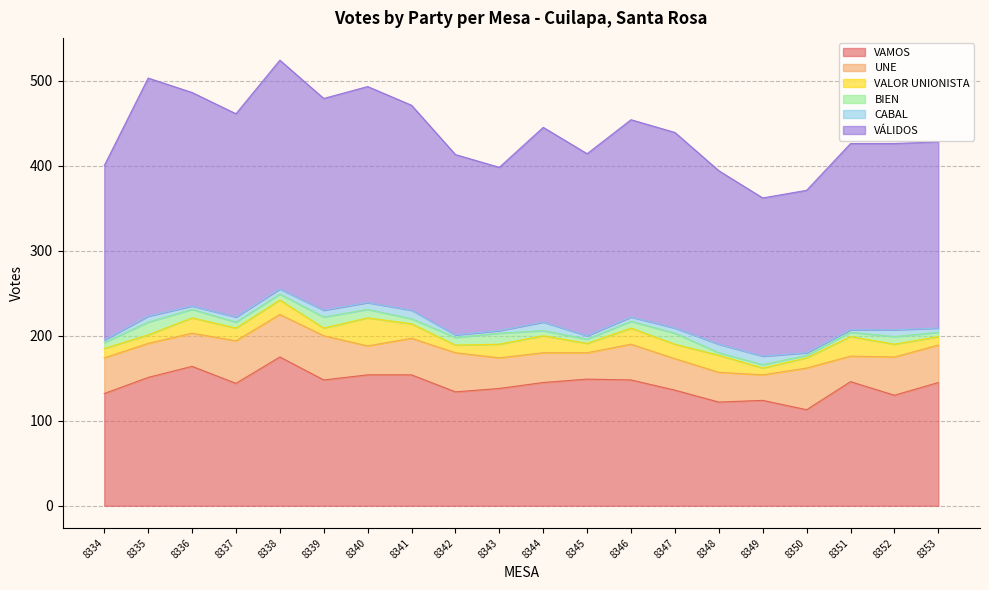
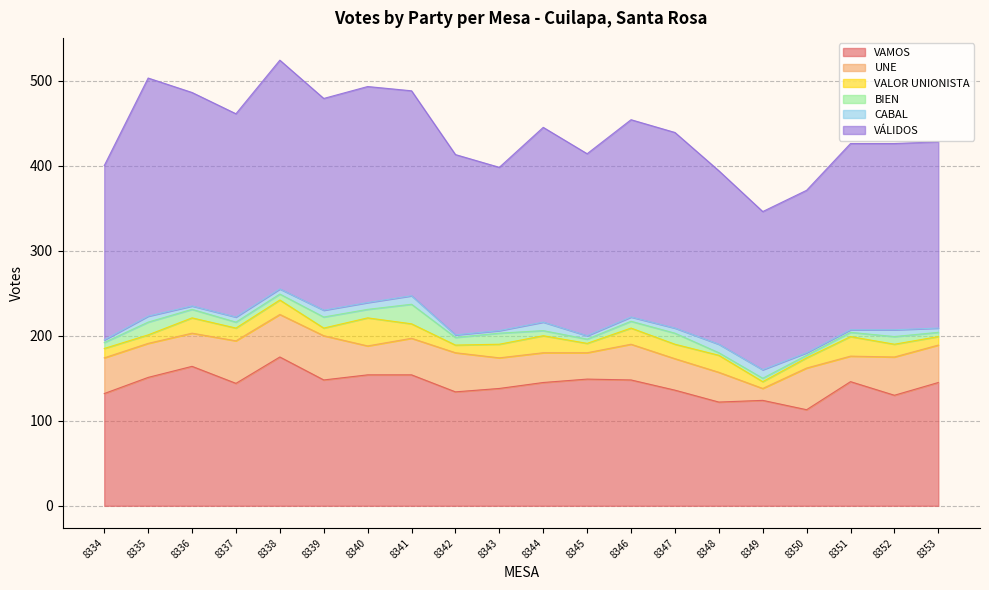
BIEN, 8341: 10 -> 20
UNE, 8349: 30 -> 10
